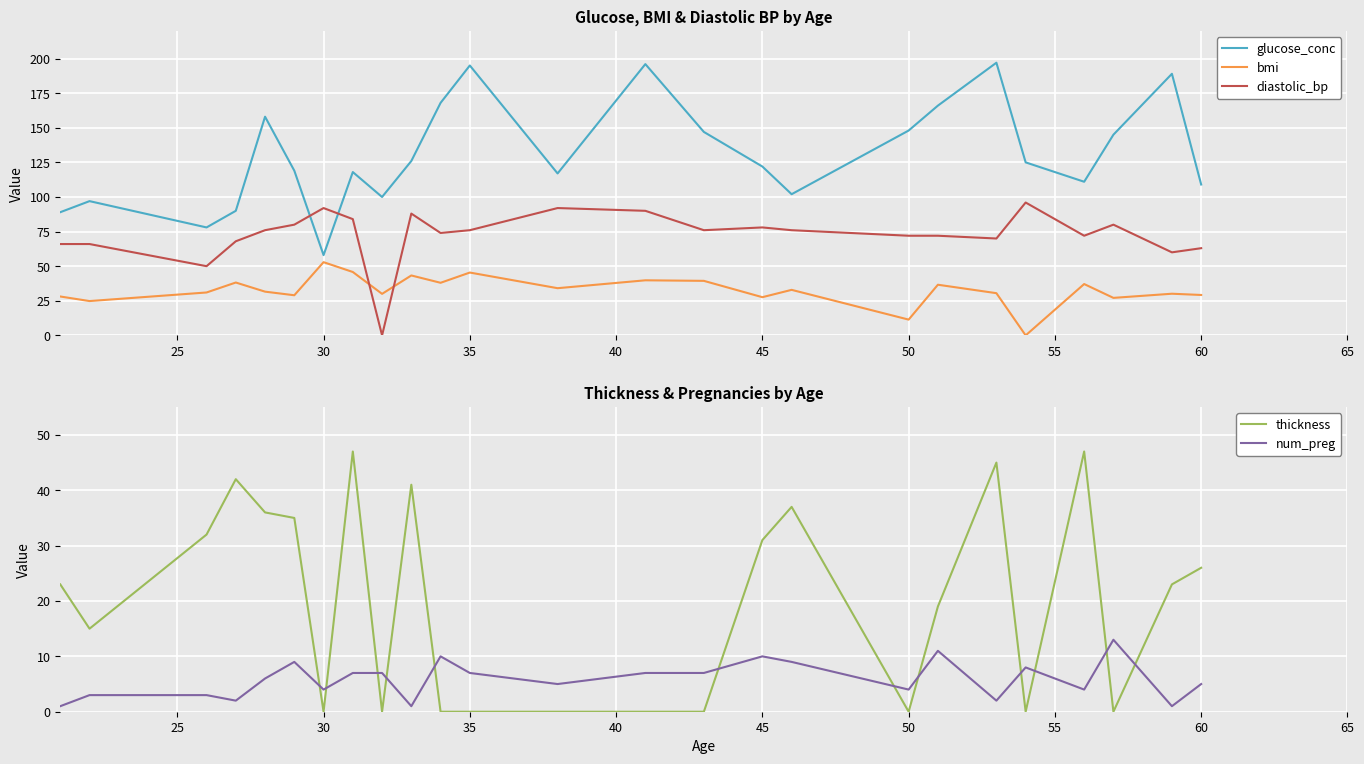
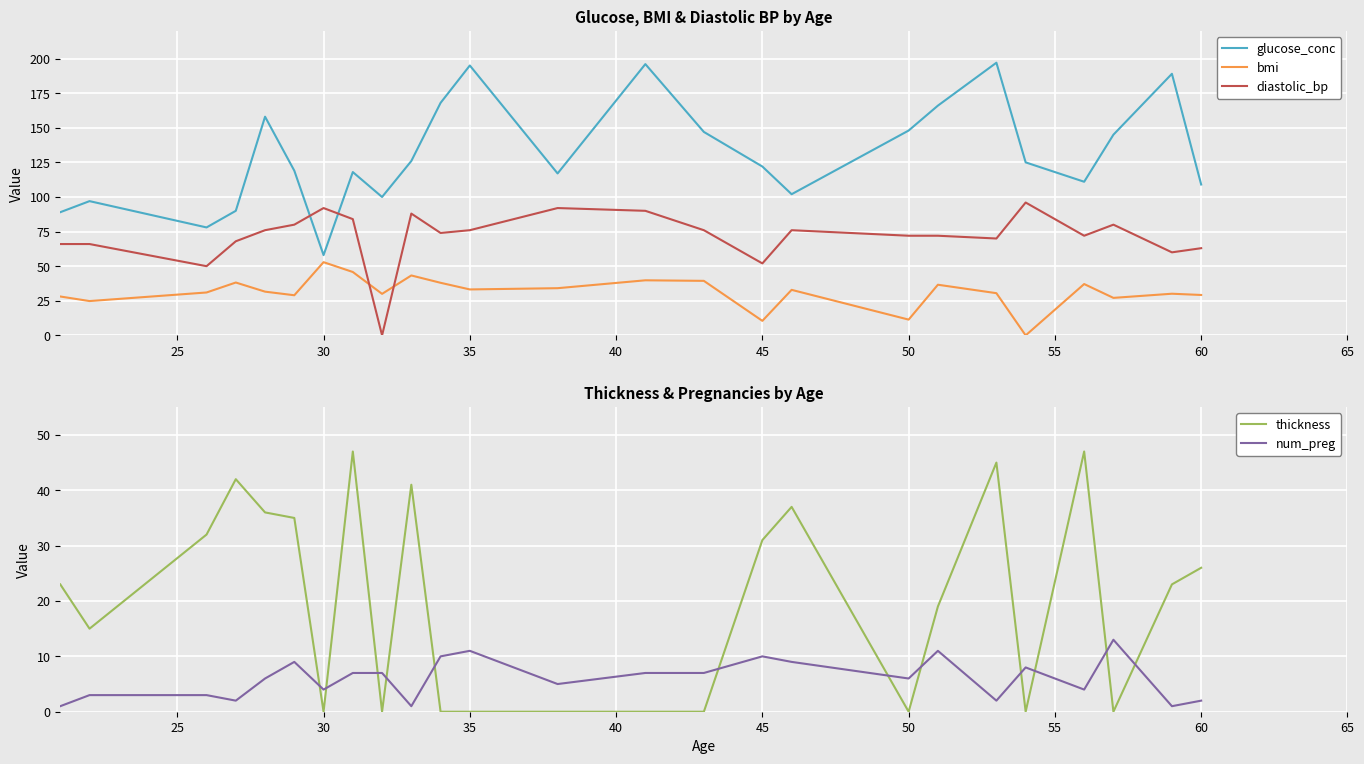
Glucose, BMI & Diastolic BP by Age, bmi, 35: 45 -> 33
Glucose, BMI & Diastolic BP by Age, bmi, 45: 28 -> 11
Glucose, BMI & Diastolic BP by Age, diastolic_bp, 45: 78 -> 52
Thickness & Pregnancies by Age, num_preg, 35: 7 -> 11
Thickness & Pregnancies by Age, num_preg, 50: 4 -> 6
Thickness & Pregnancies by Age, num_preg, 60: 5 -> 2
